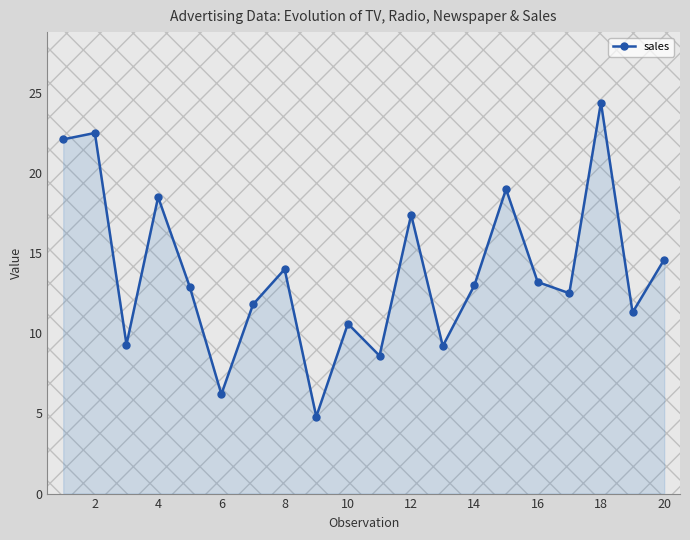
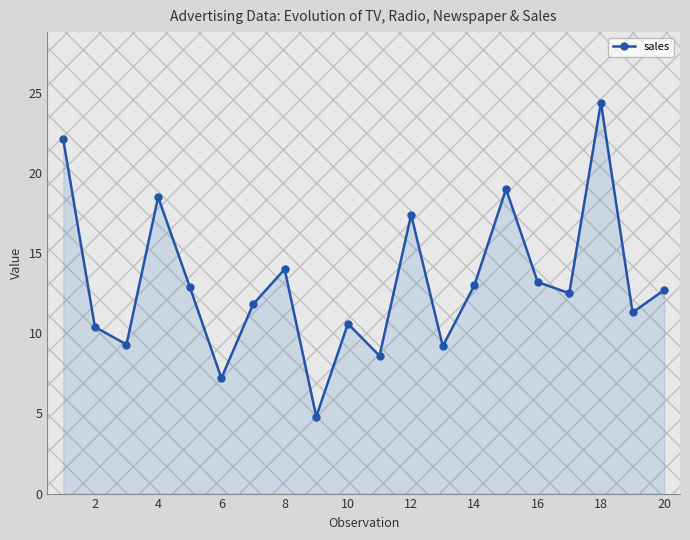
2: 22.5 -> 10.4
6: 6.2 -> 7.2
20: 14.6 -> 12.7
